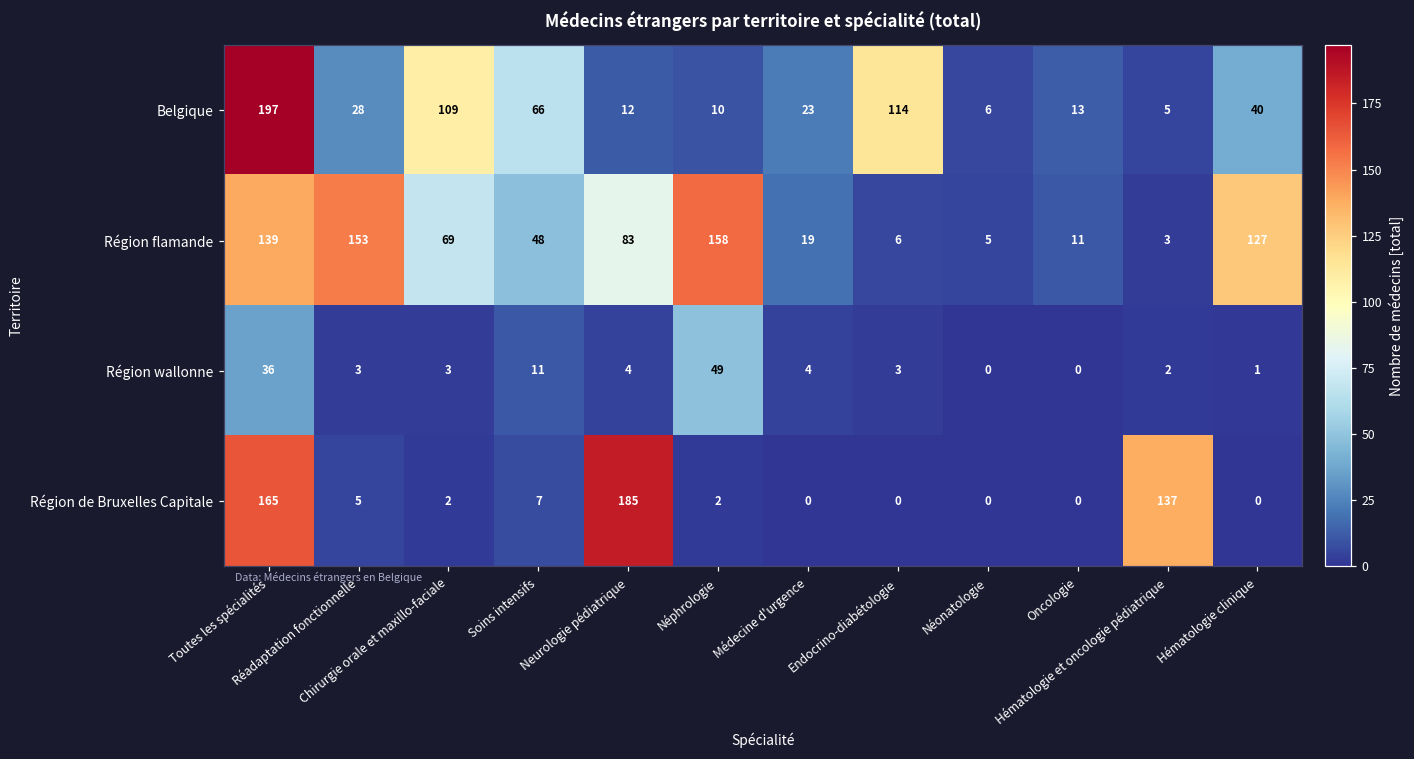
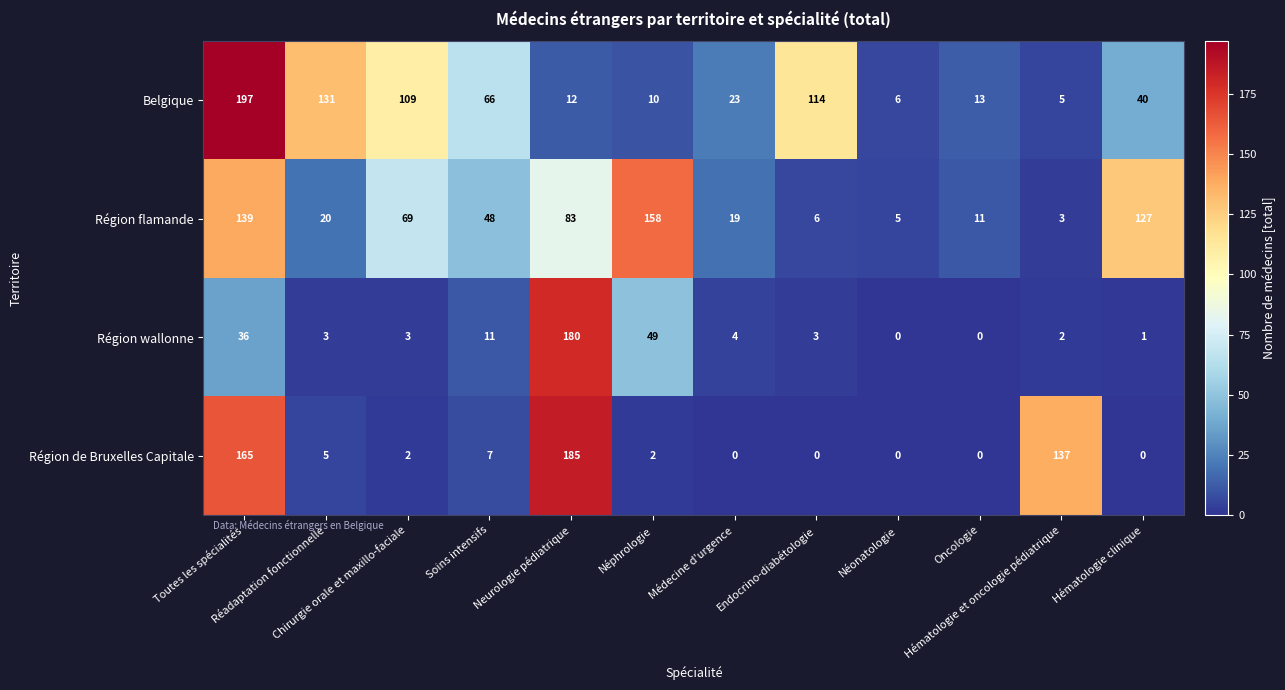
Belgique, Réadaptation fonctionnelle: 28 -> 131
Région flamande, Réadaptation fonctionnelle: 153 -> 20
Région wallonne, Neurologie pédiatrique: 4 -> 180
